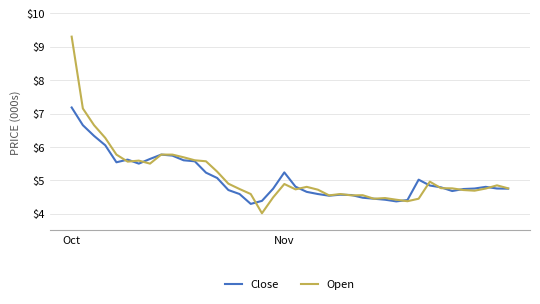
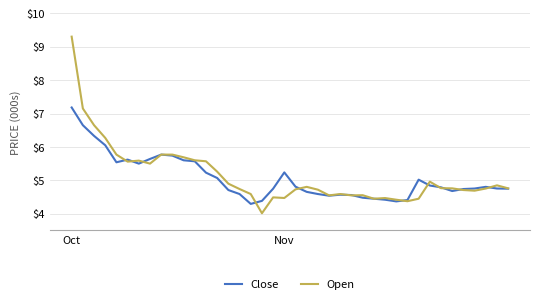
Open, Nov: $4.9 -> $4.5
